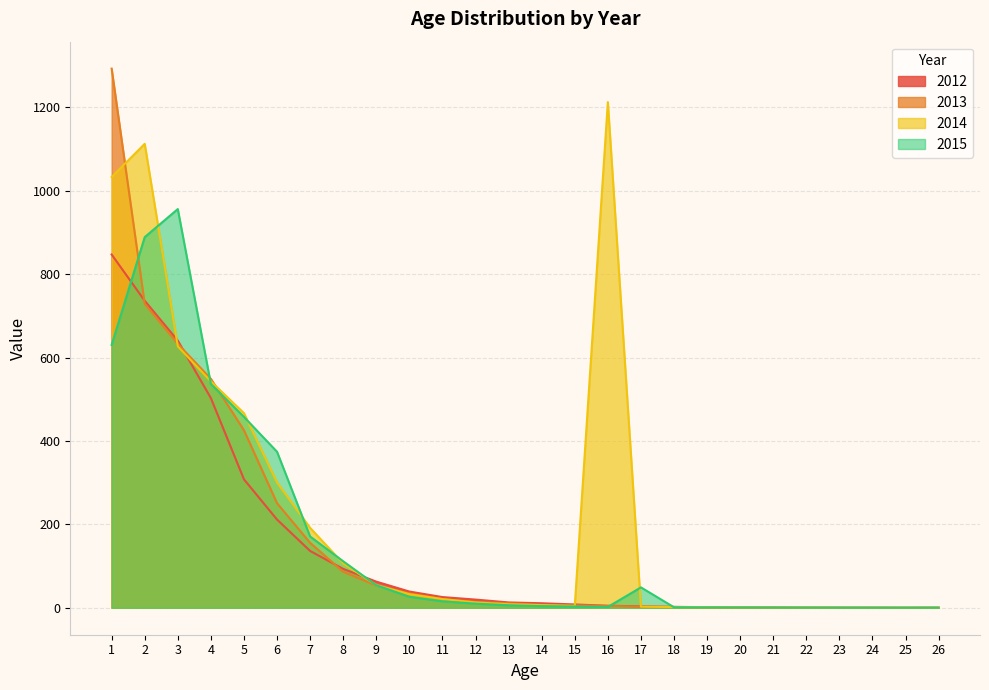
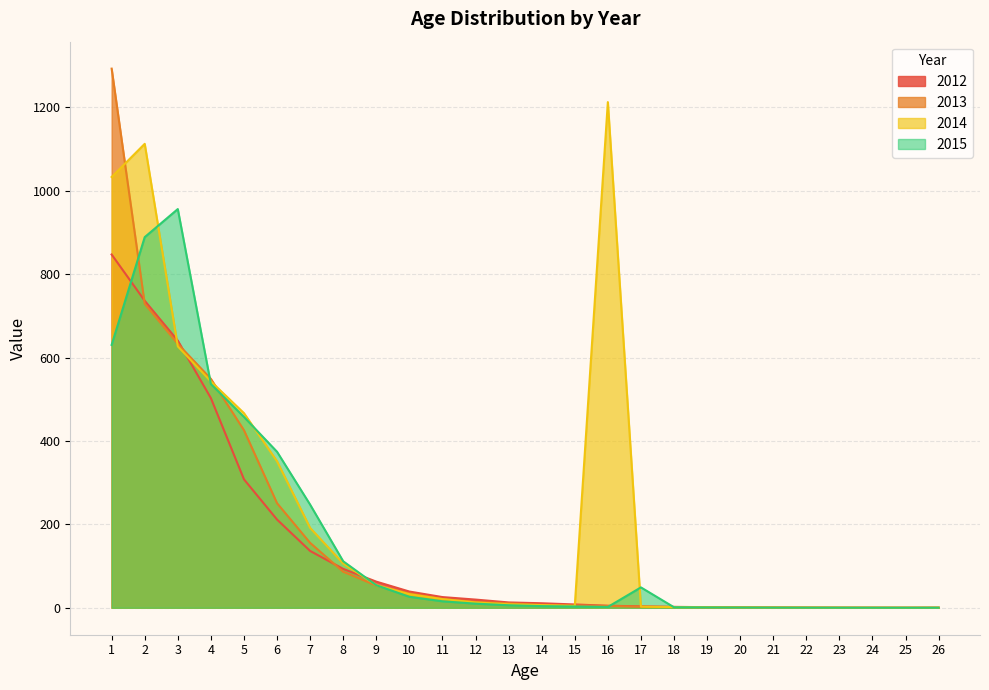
2014, 6: 300 -> 350
2015, 7: 170 -> 250
